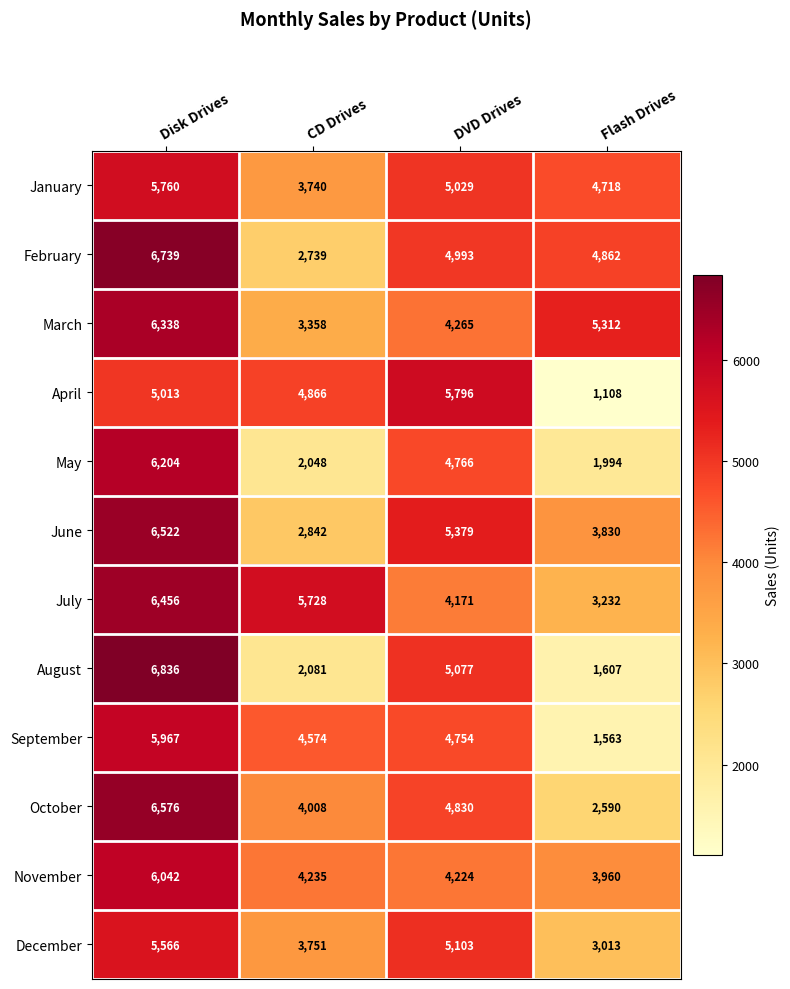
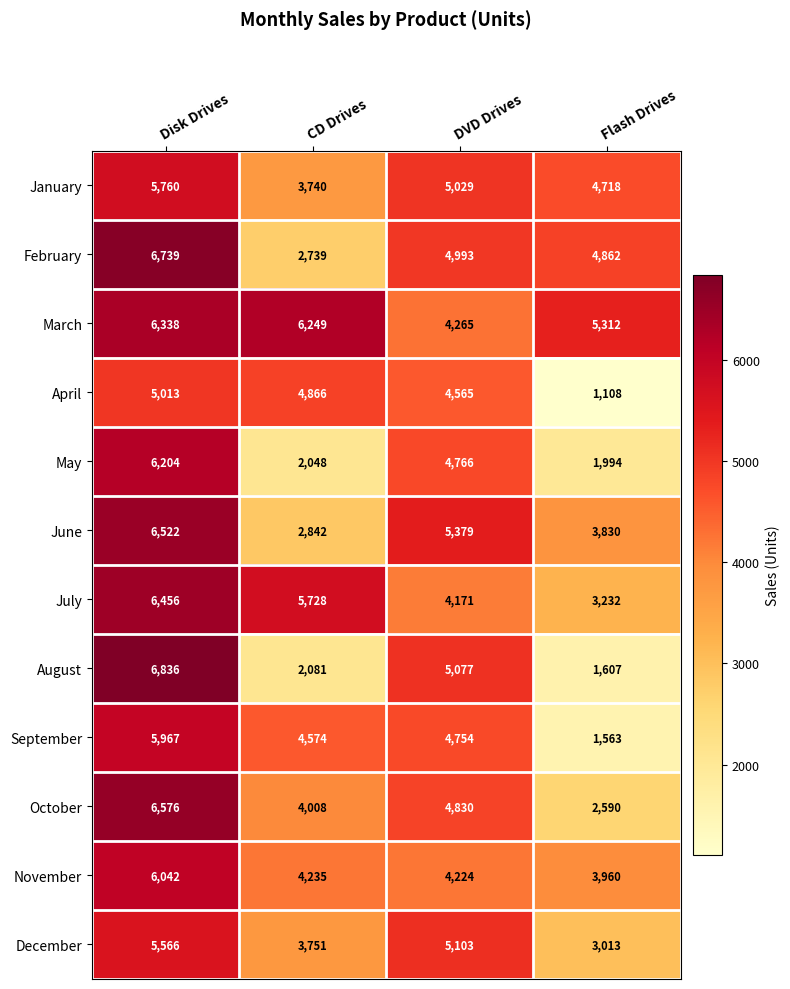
March, CD Drives: 3,358 -> 6,249
April, DVD Drives: 5,796 -> 4,565
